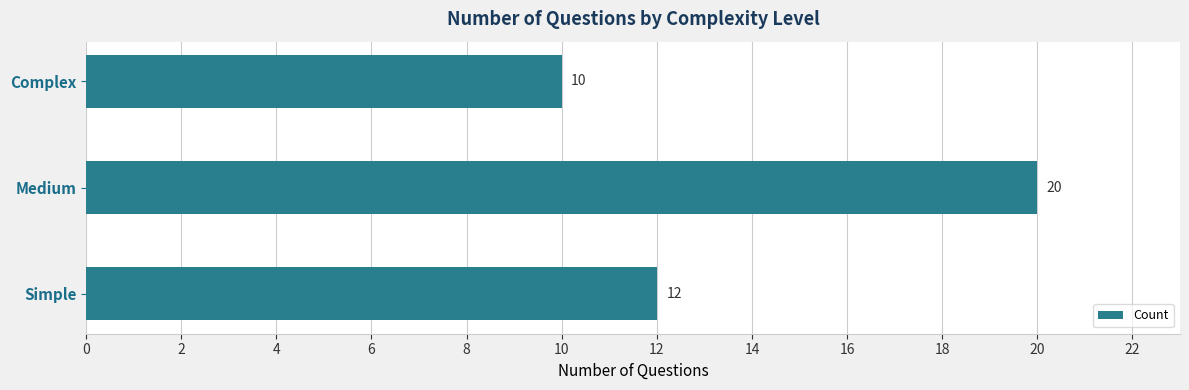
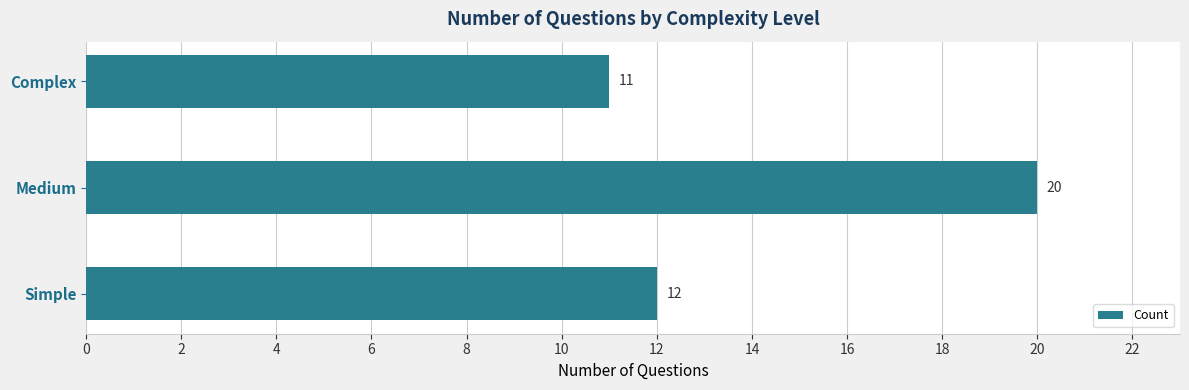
Complex: 10 -> 11
